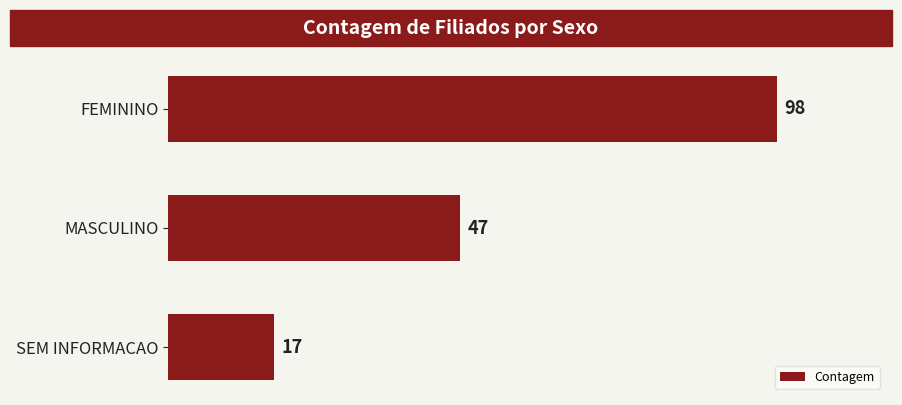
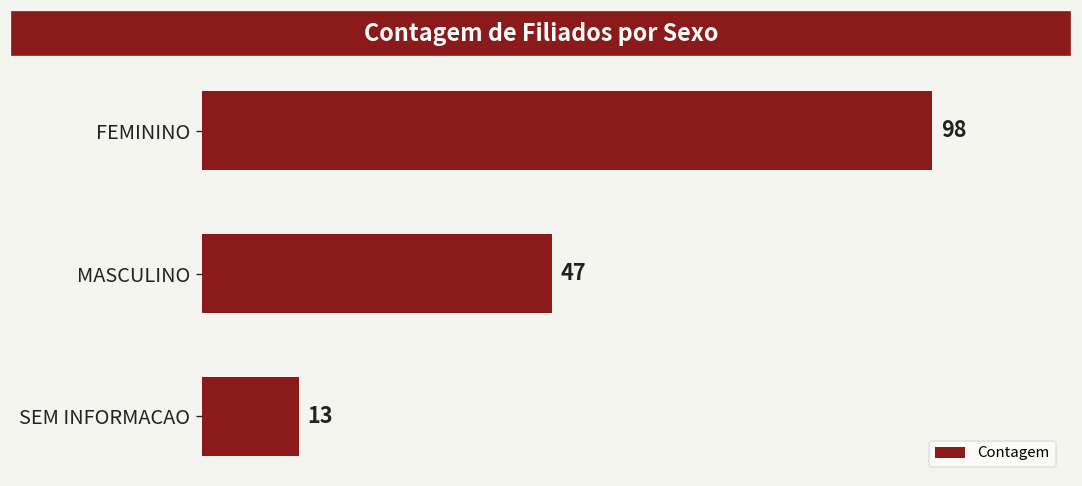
SEM INFORMACAO: 17 -> 13
